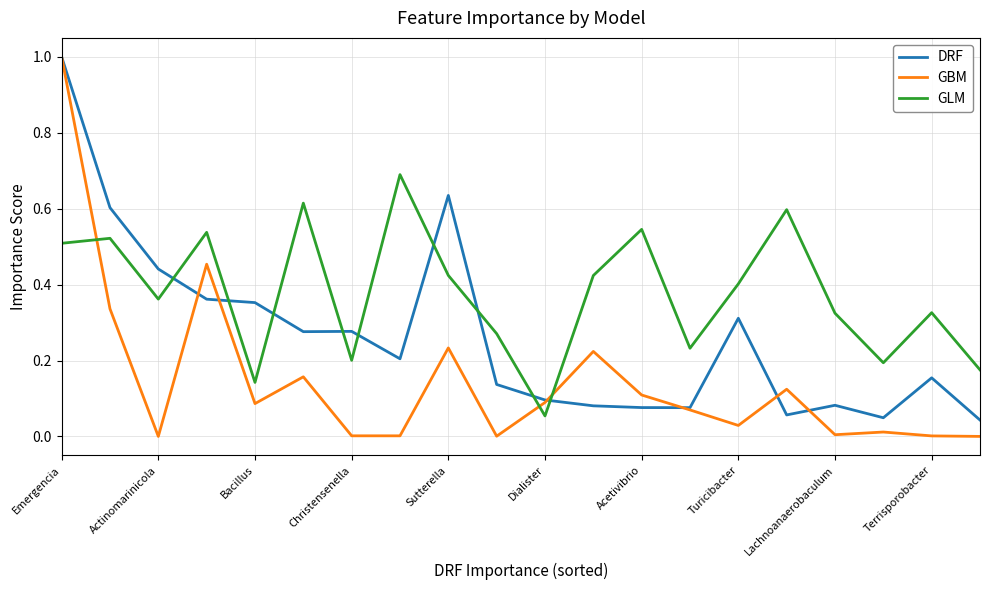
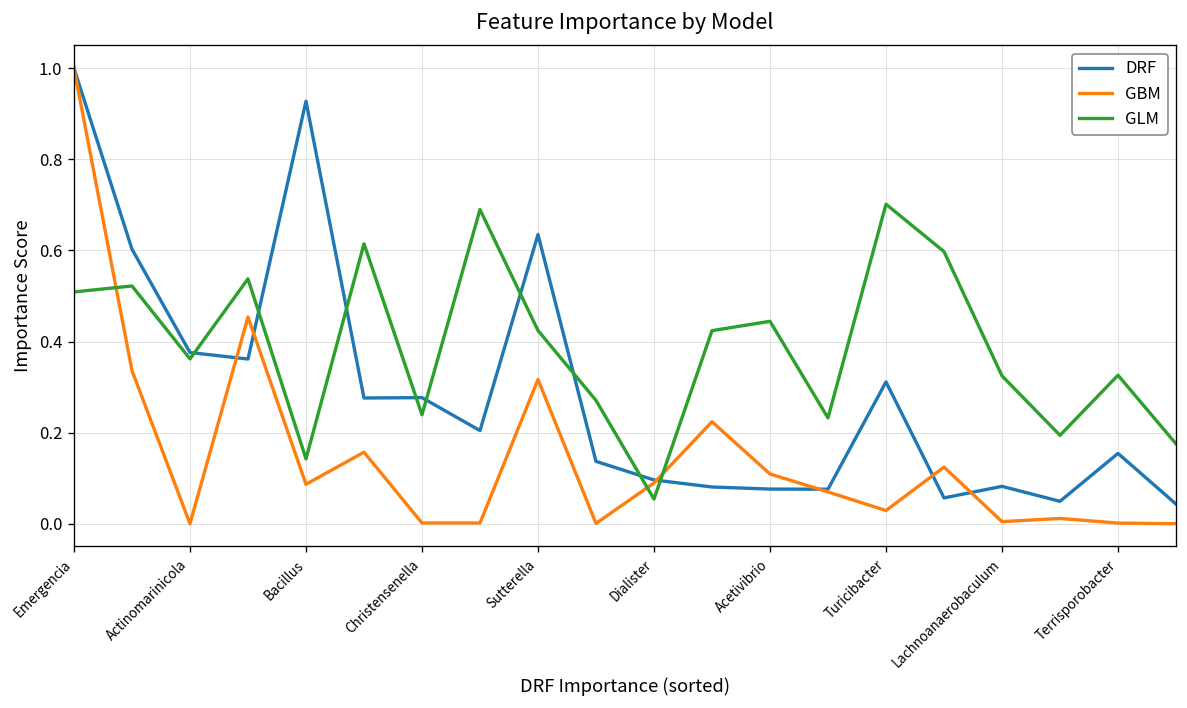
DRF, Actinomarinicola: 0.44 -> 0.38
DRF, Bacillus: 0.35 -> 0.93
GLM, Christensenella: 0.20 -> 0.24
GBM, Sutterella: 0.23 -> 0.32
GLM, Acetivibrio: 0.55 -> 0.44
GLM, Turicibacter: 0.40 -> 0.70
